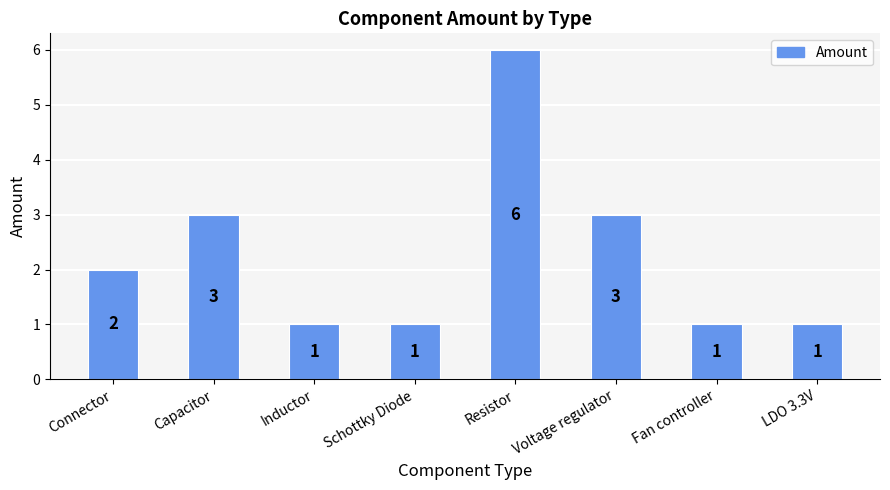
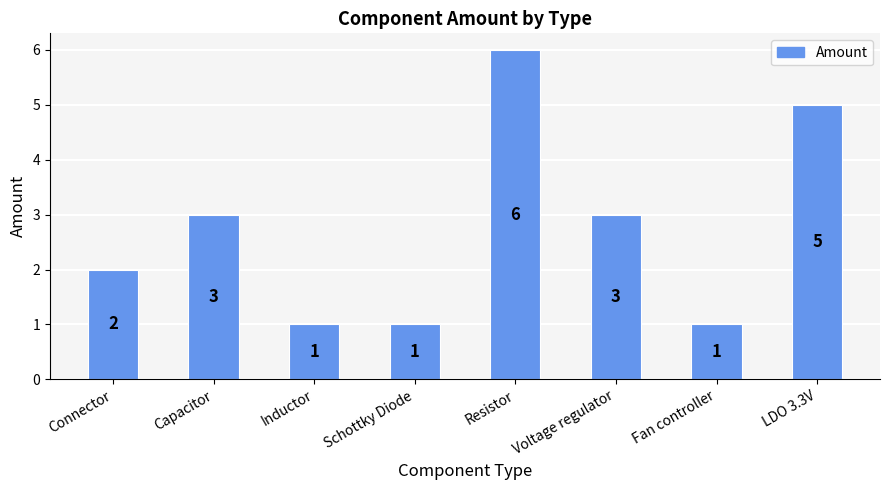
LDO 3.3V: 1 -> 5
